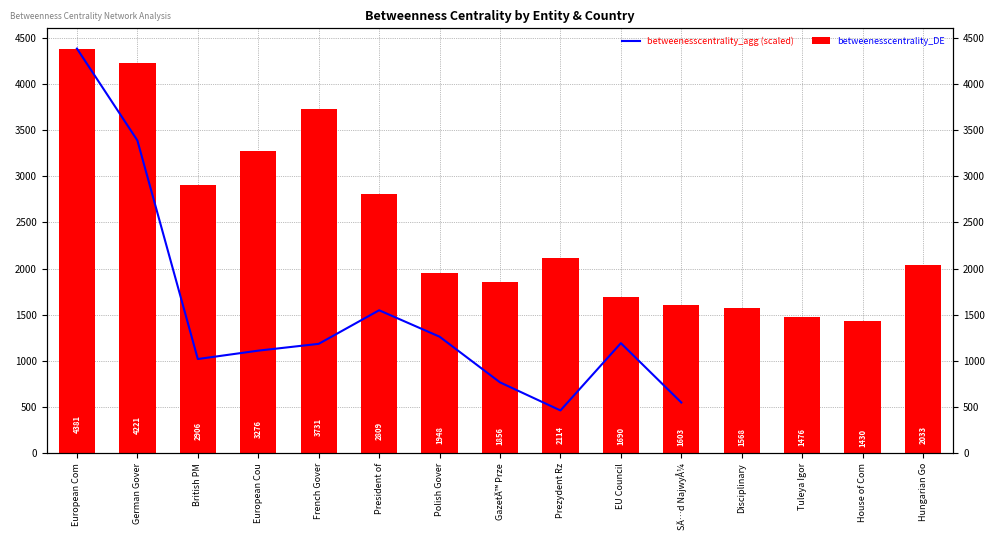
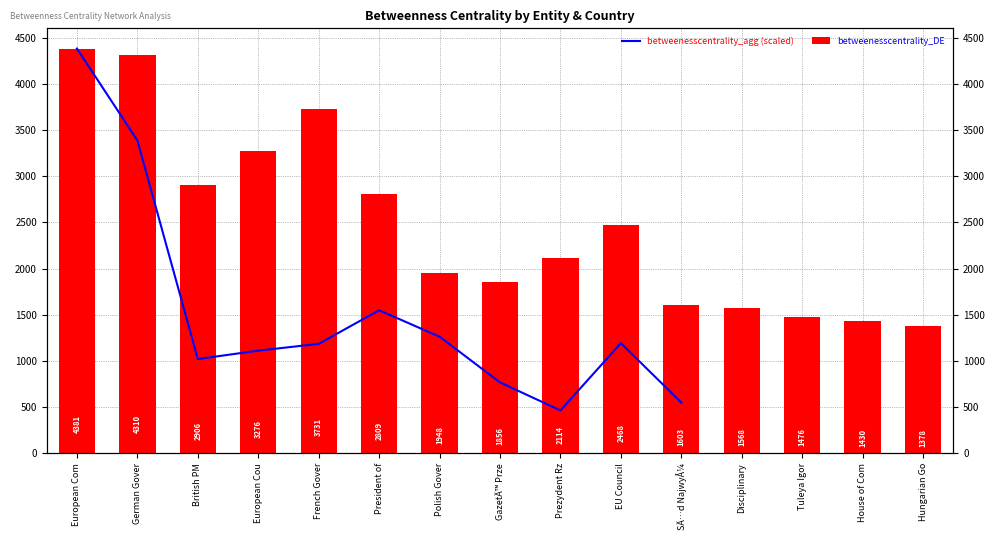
betweenesscentrality_DE, German Gover: 4221 -> 4310
betweenesscentrality_DE, EU Council: 1690 -> 2468
betweenesscentrality_DE, Hungarian Go: 2033 -> 1378
